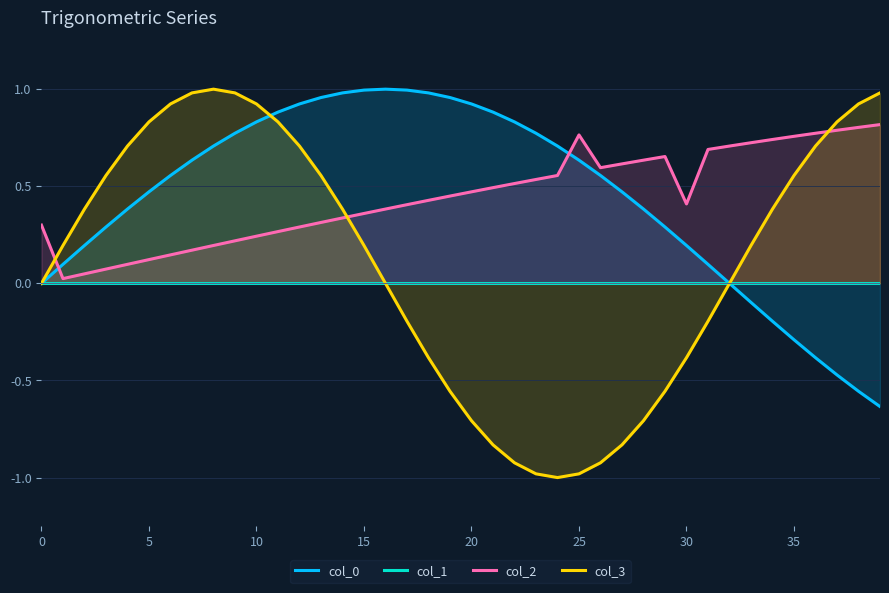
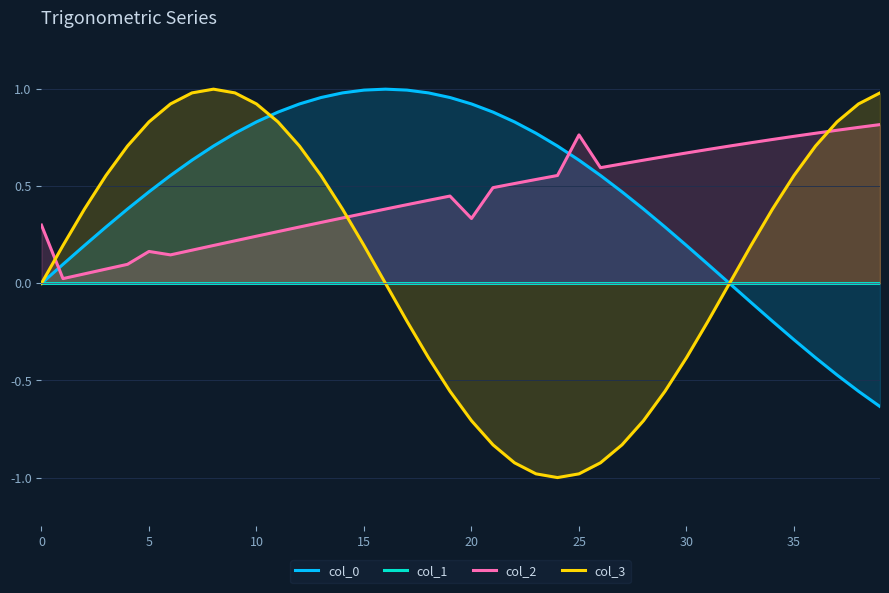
col_2, 5: 0.12 -> 0.16
col_2, 20: 0.47 -> 0.33
col_2, 30: 0.41 -> 0.67
